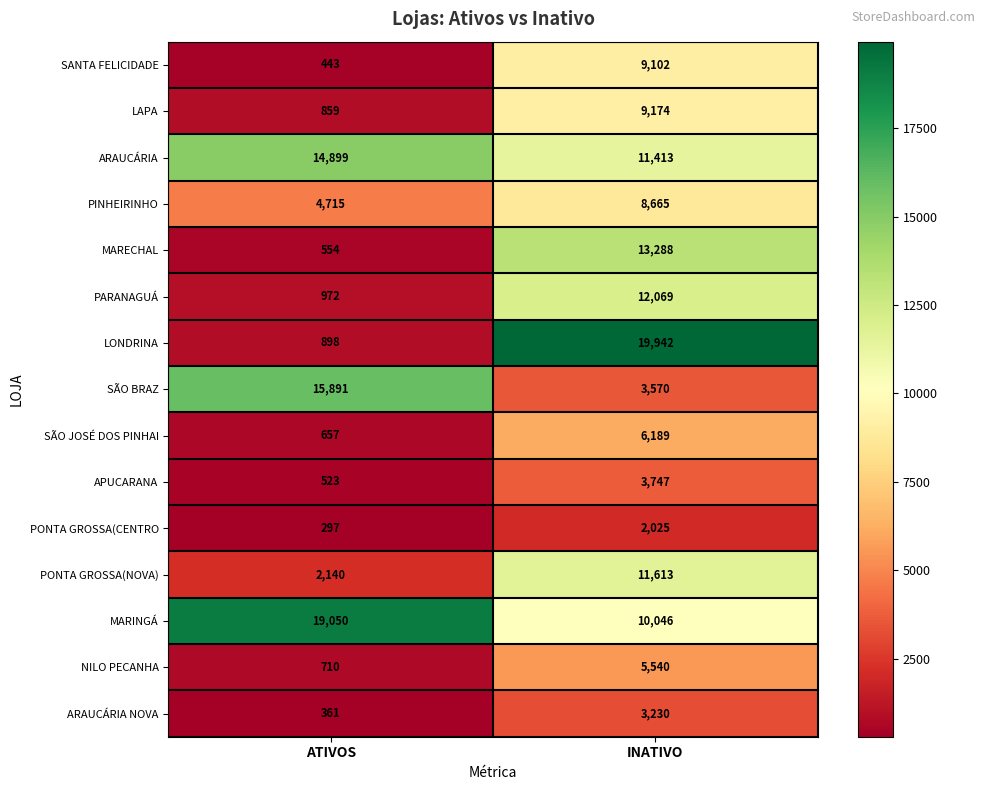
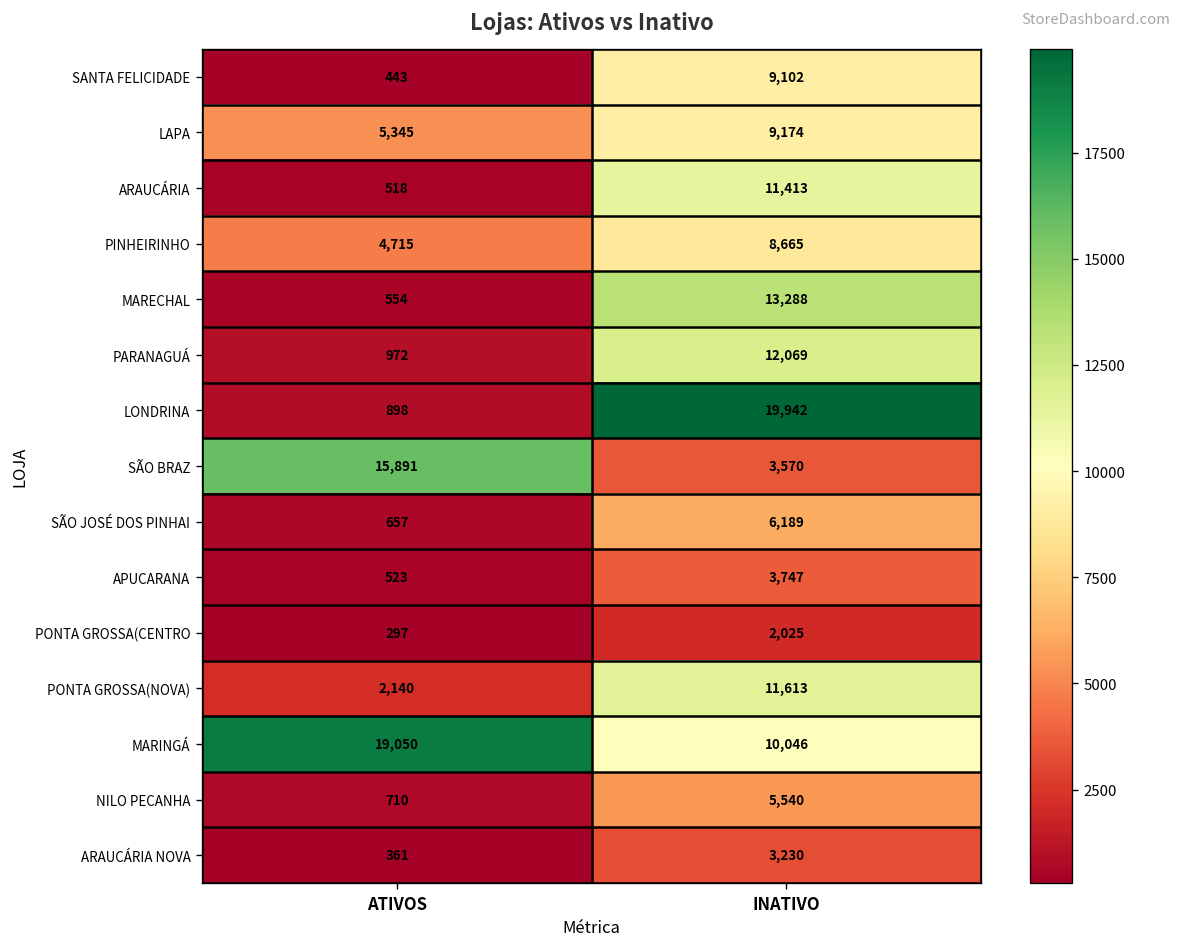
LAPA, ATIVOS: 859 -> 5,345
ARAUCÁRIA, ATIVOS: 14,899 -> 518
